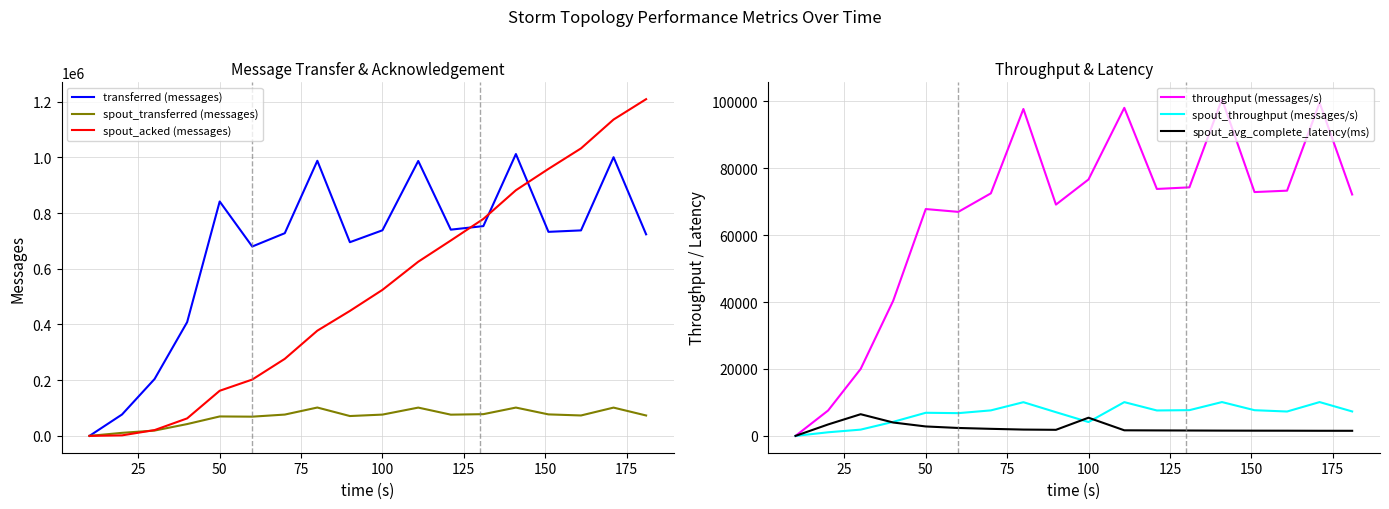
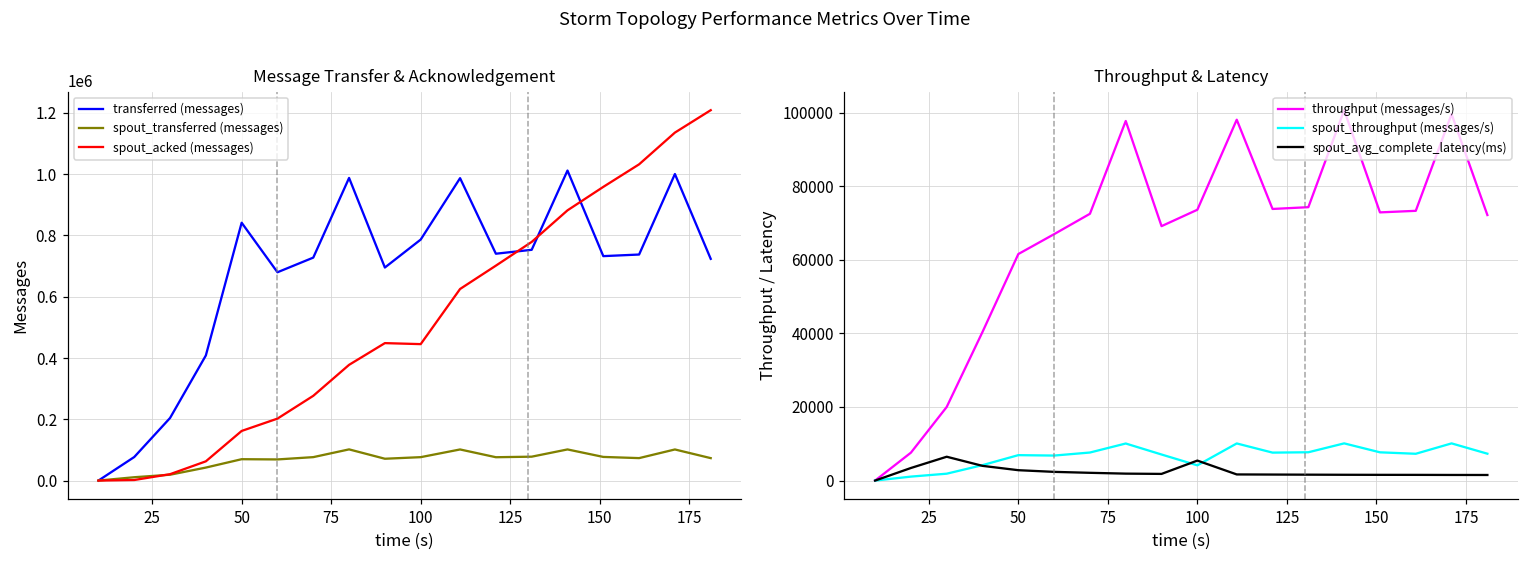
Message Transfer & Acknowledgement, transferred (messages), 100: 740000 -> 790000
Message Transfer & Acknowledgement, spout_acked (messages), 100: 520000 -> 450000
Throughput & Latency, throughput (messages/s), 50: 68000 -> 62000
Throughput & Latency, throughput (messages/s), 100: 77000 -> 74000
